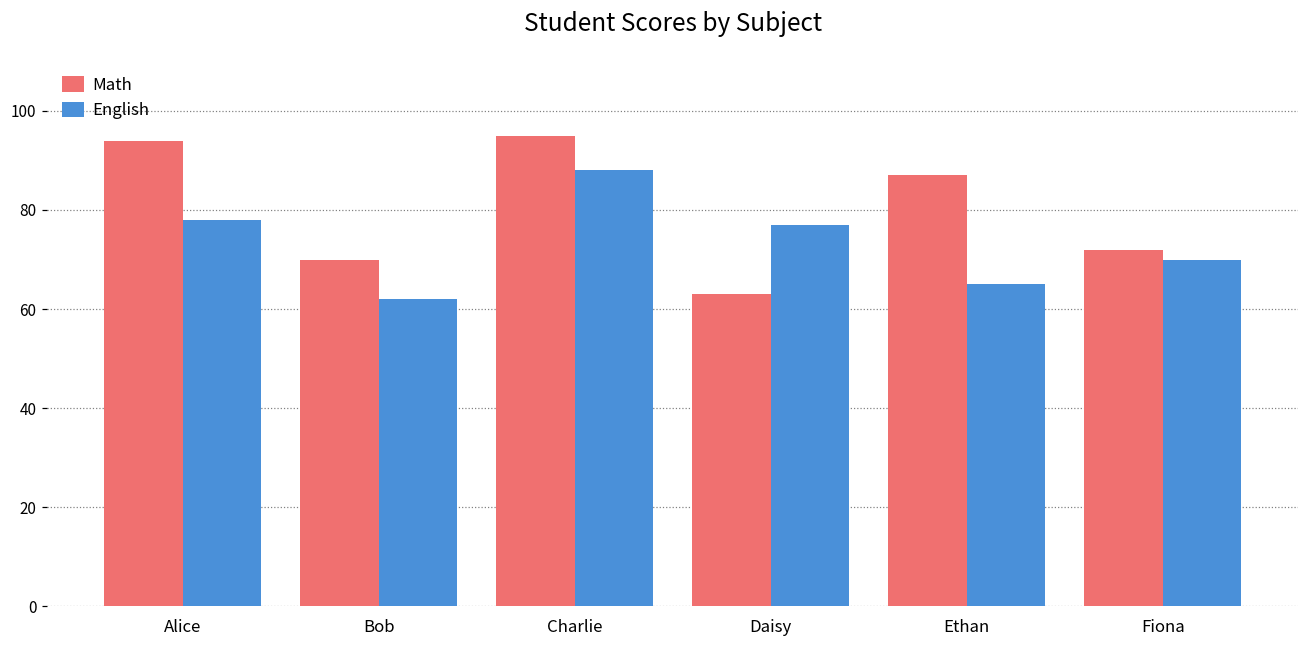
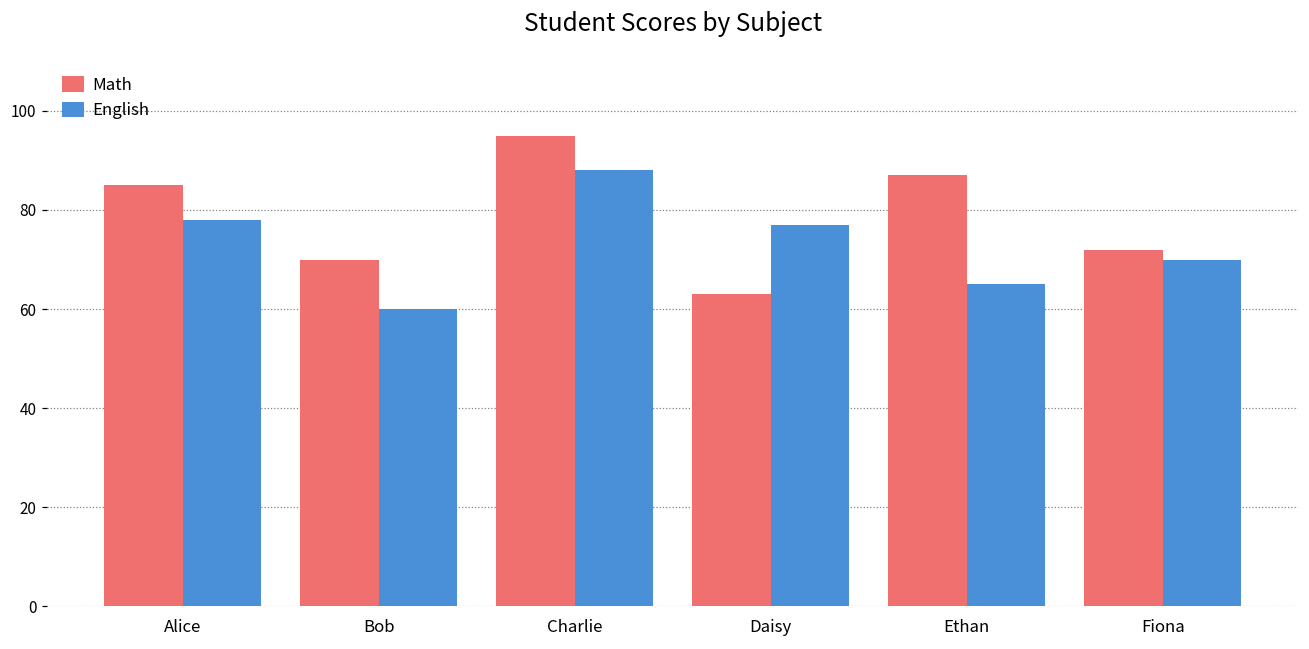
Math, Alice: 94 -> 85
English, Bob: 62 -> 60
